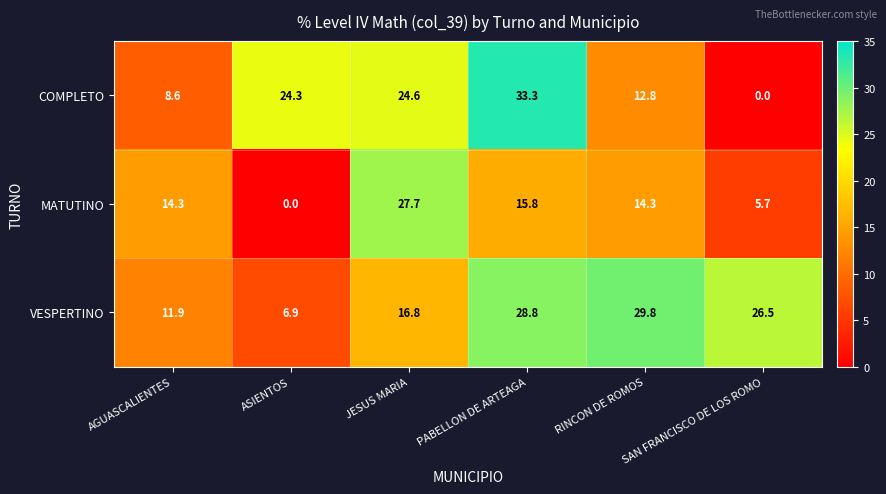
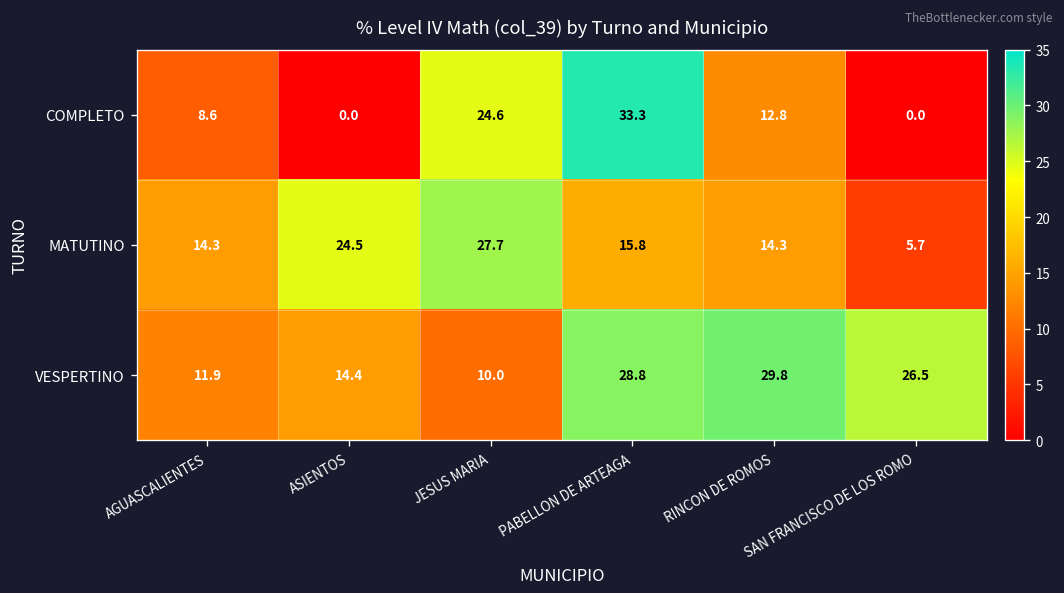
COMPLETO, ASIENTOS: 24.3 -> 0.0
MATUTINO, ASIENTOS: 0.0 -> 24.5
VESPERTINO, ASIENTOS: 6.9 -> 14.4
VESPERTINO, JESUS MARIA: 16.8 -> 10.0
